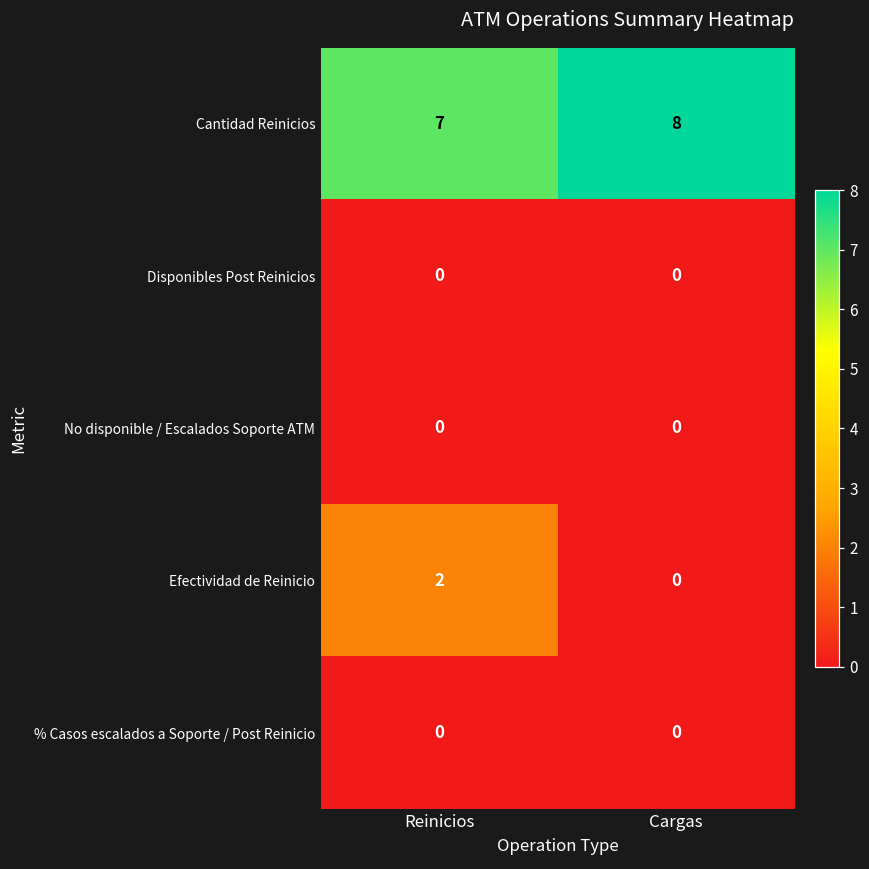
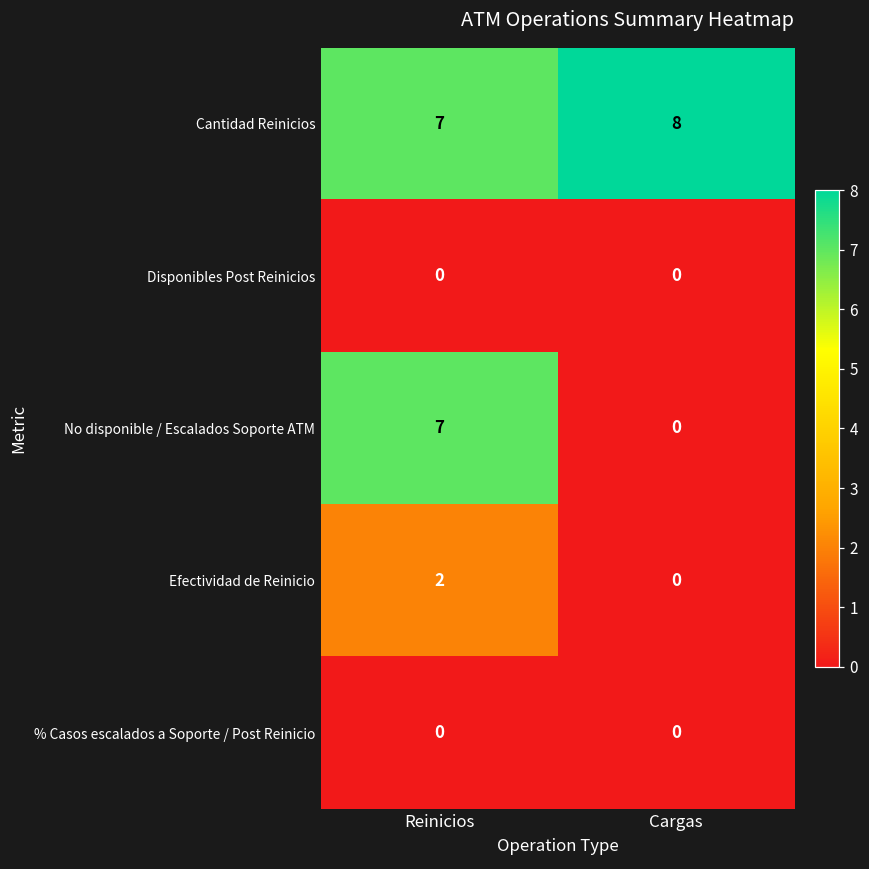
No disponible / Escalados Soporte ATM, Reinicios: 0 -> 7
